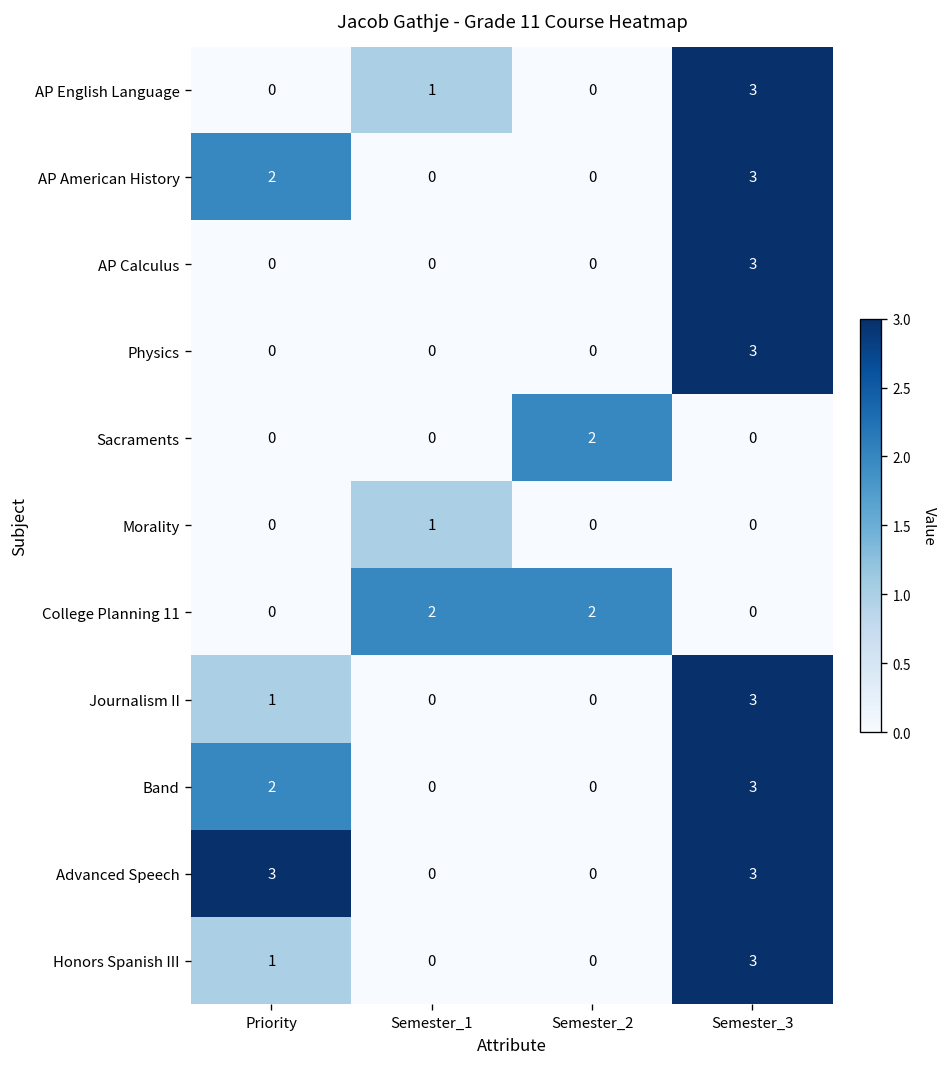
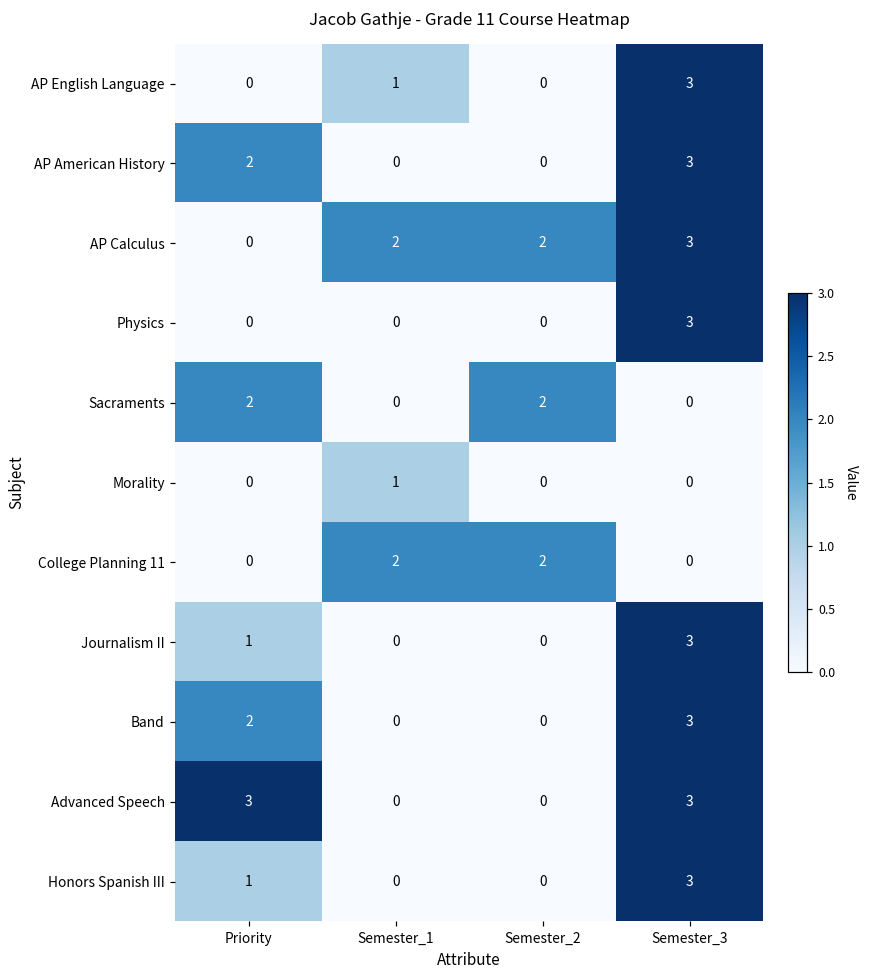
AP Calculus, Semester_1: 0 -> 2
AP Calculus, Semester_2: 0 -> 2
Sacraments, Priority: 0 -> 2
